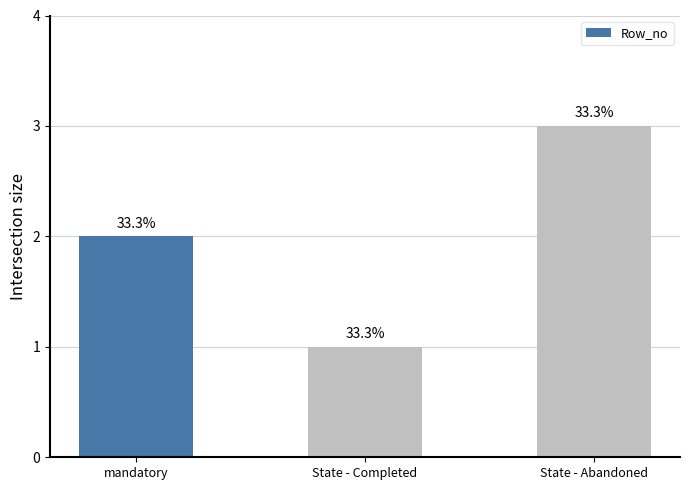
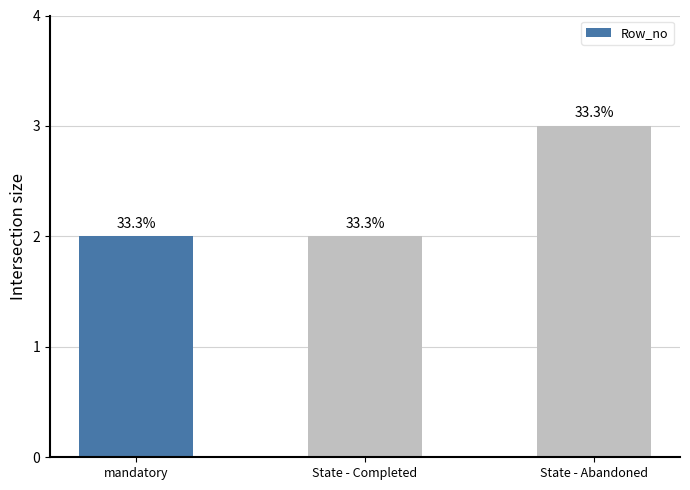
State - Completed: 1 -> 2
